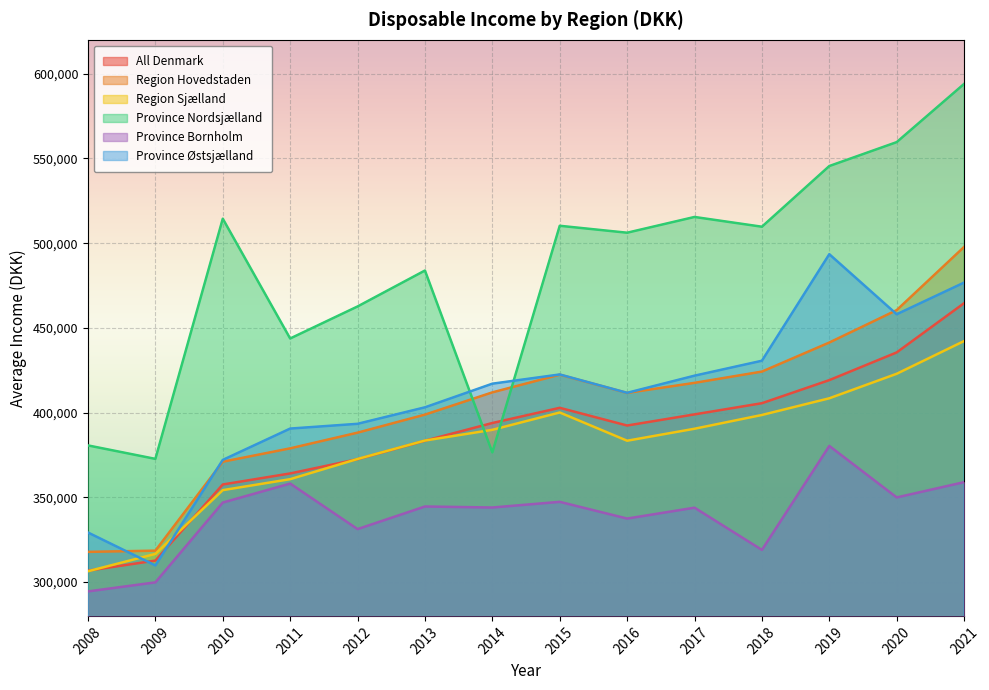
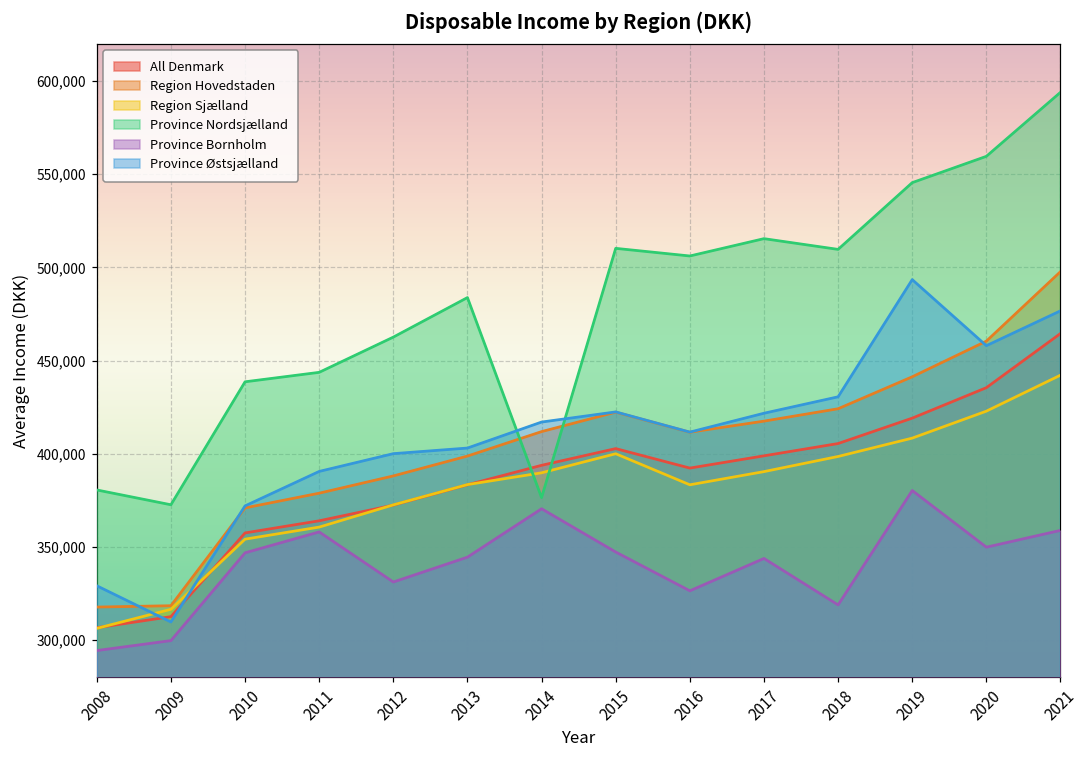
Province Nordsjælland, 2010: 514,000 -> 439,000
Province Østsjælland, 2012: 393,000 -> 400,000
Province Bornholm, 2014: 344,000 -> 371,000
Province Bornholm, 2016: 337,000 -> 327,000
